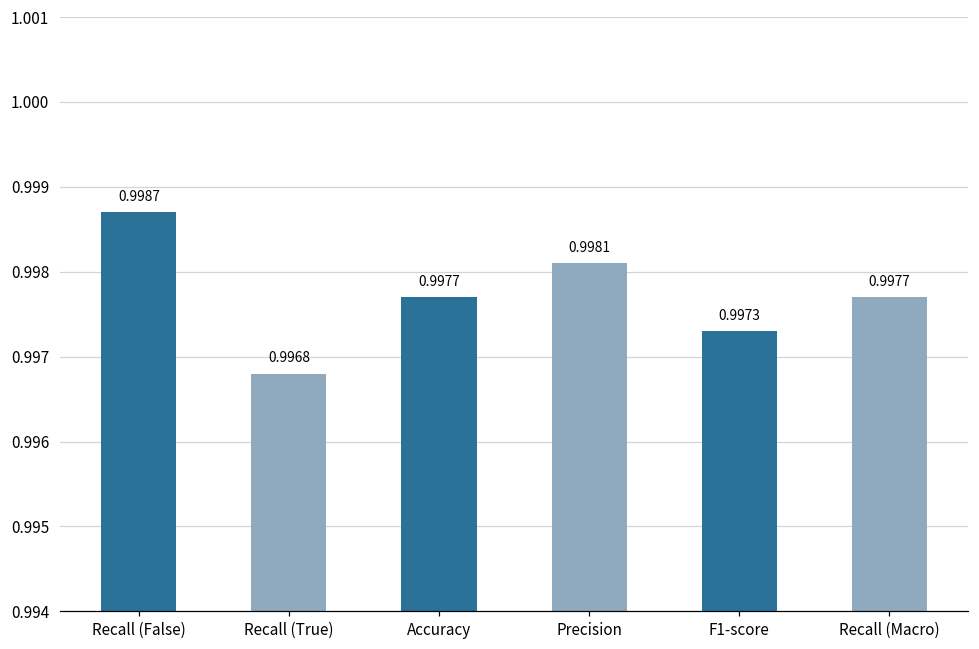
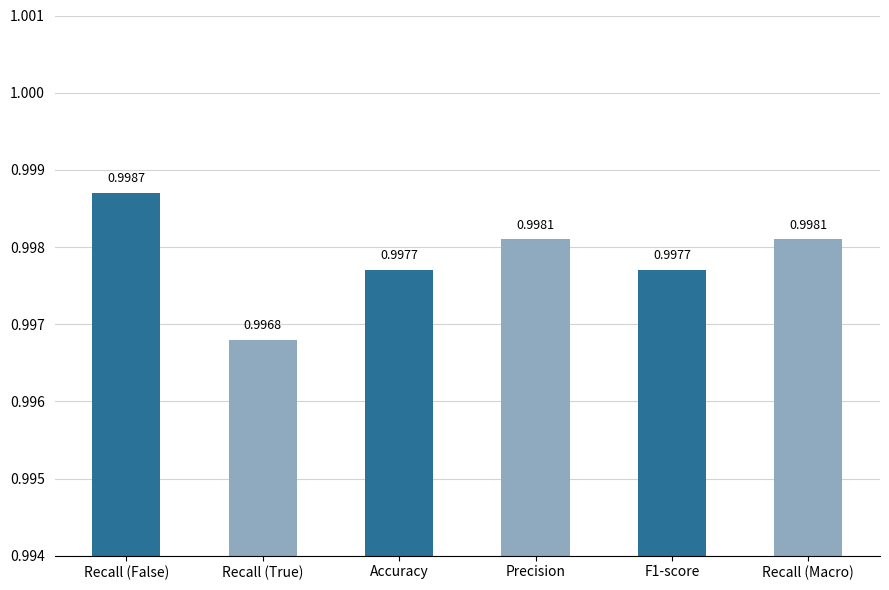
F1-score: 0.9973 -> 0.9977
Recall (Macro): 0.9977 -> 0.9981
